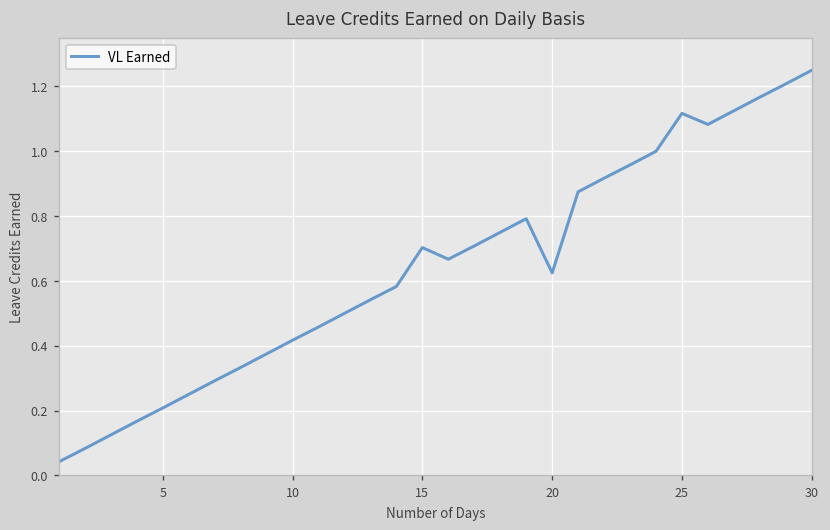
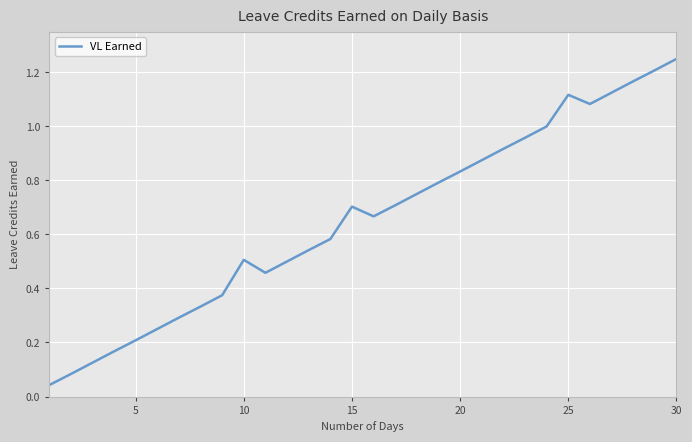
10: 0.42 -> 0.51
20: 0.63 -> 0.83
